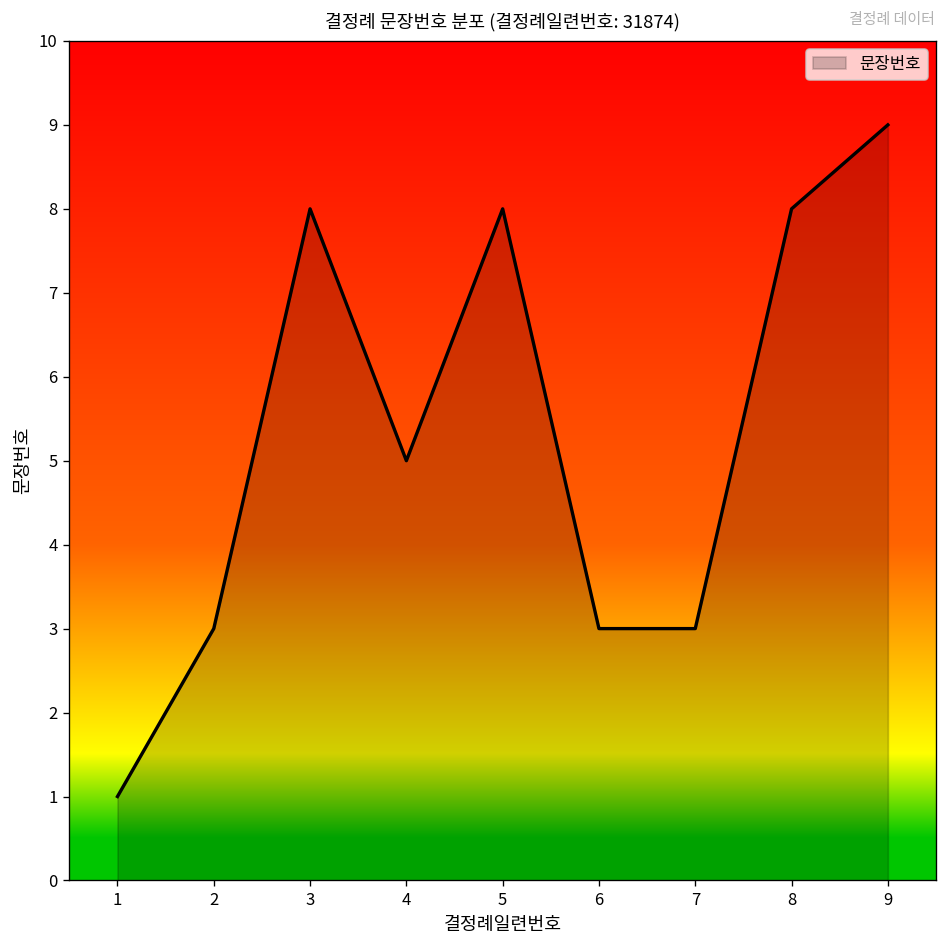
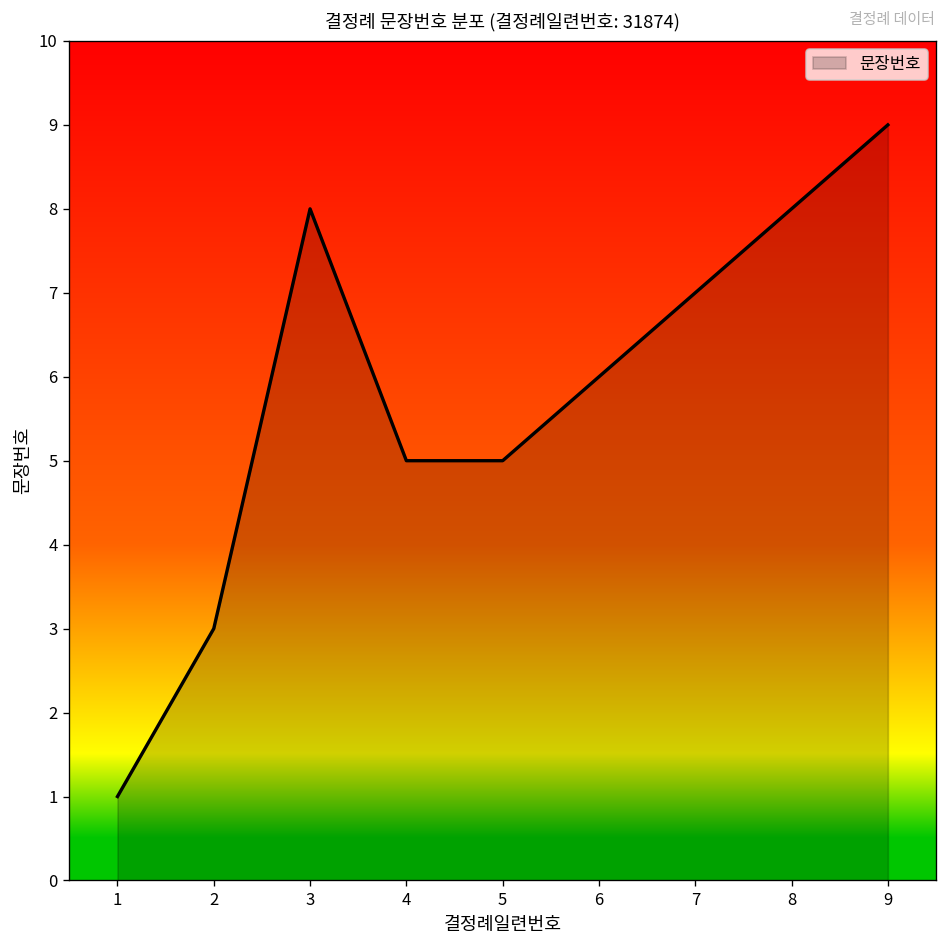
5: 8 -> 5
6: 3 -> 6
7: 3 -> 7
